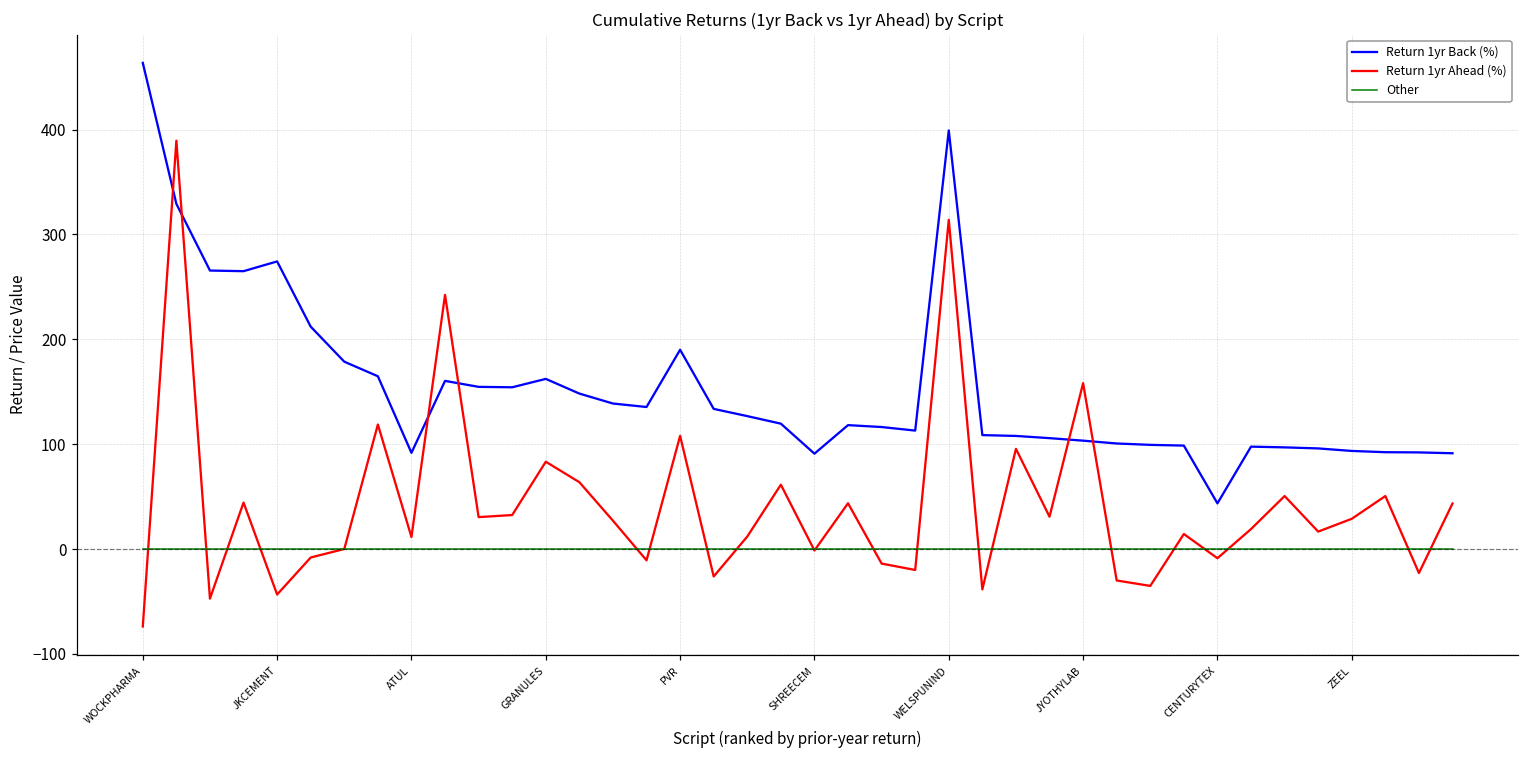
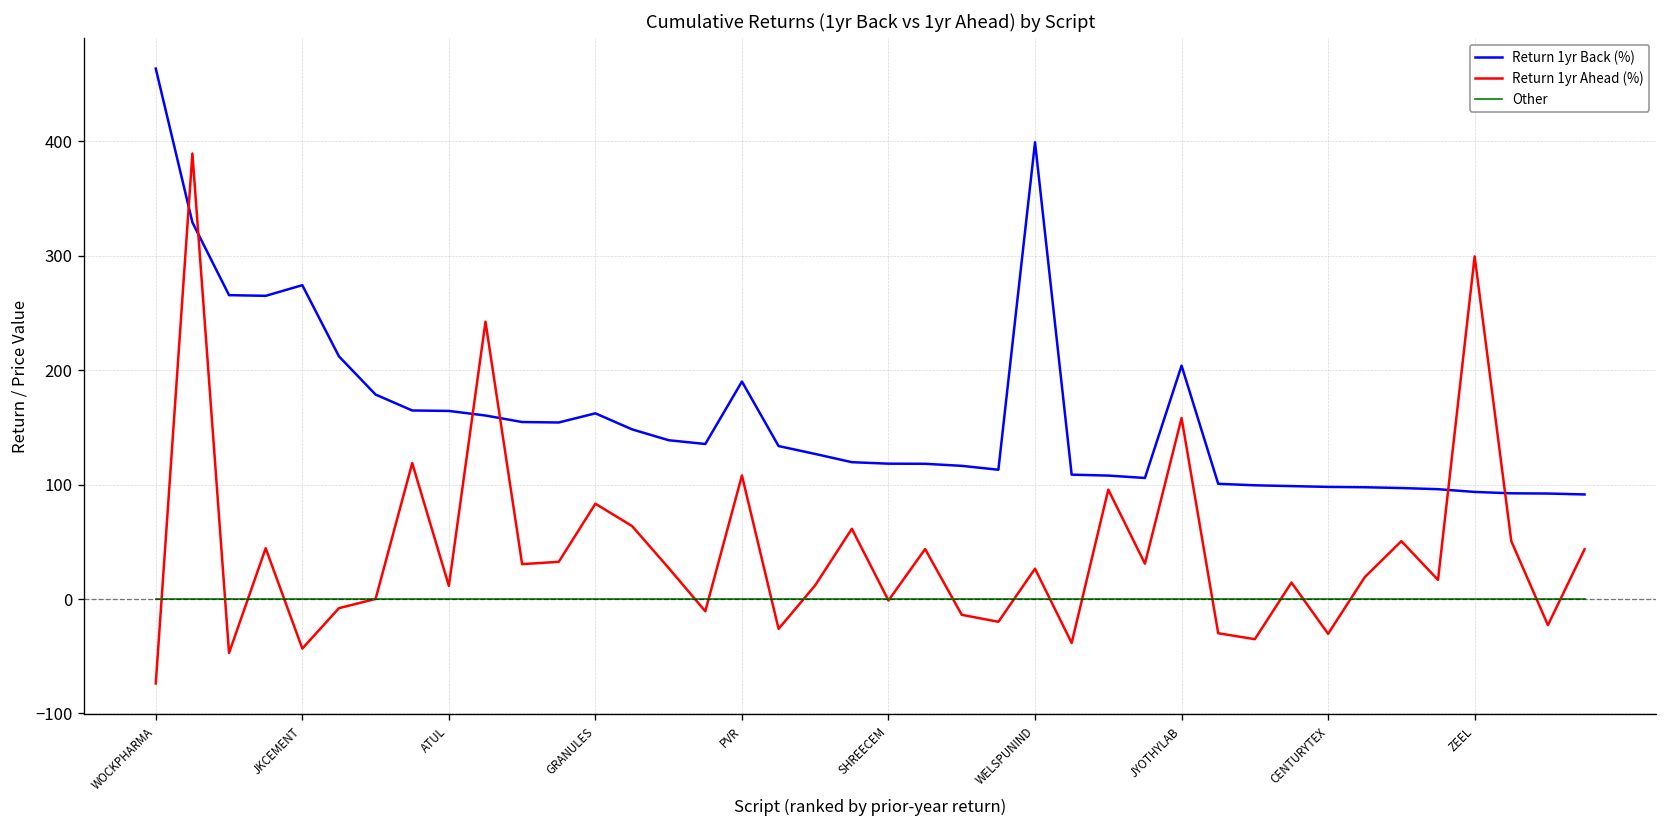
Return 1yr Back (%), ATUL: 90 -> 160
Return 1yr Back (%), SHREECEM: 90 -> 120
Return 1yr Ahead (%), WELSPUNIND: 310 -> 30
Return 1yr Back (%), JYOTHYLAB: 100 -> 200
Return 1yr Back (%), CENTURYTEX: 40 -> 100
Return 1yr Ahead (%), CENTURYTEX: -10 -> -30
Return 1yr Ahead (%), ZEEL: 30 -> 300
